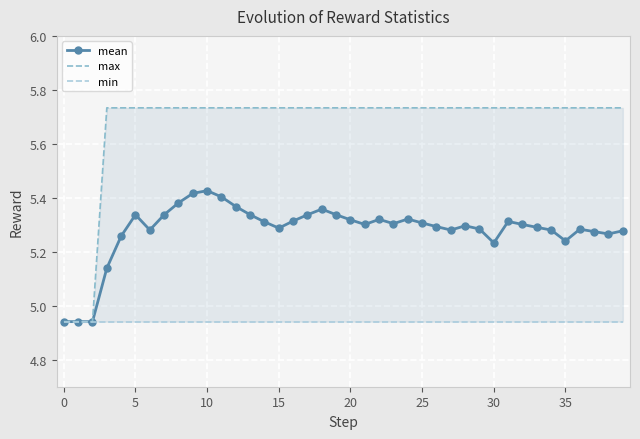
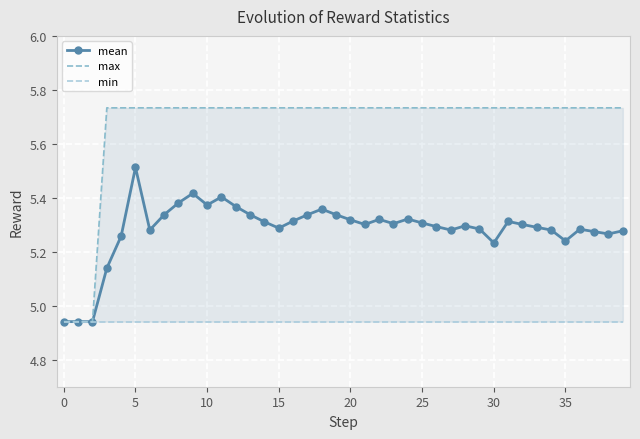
mean, 5: 5.34 -> 5.51
mean, 10: 5.43 -> 5.37
